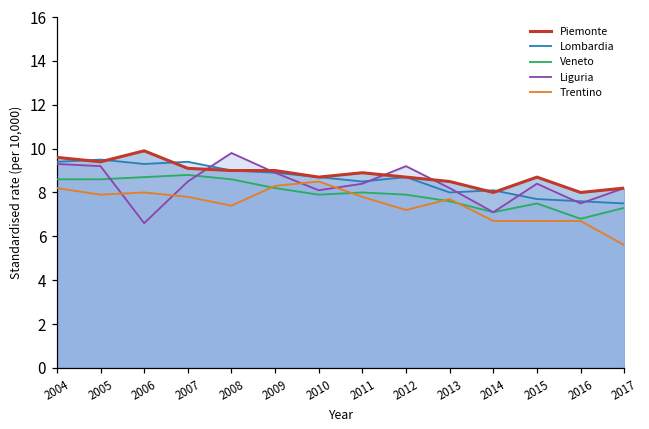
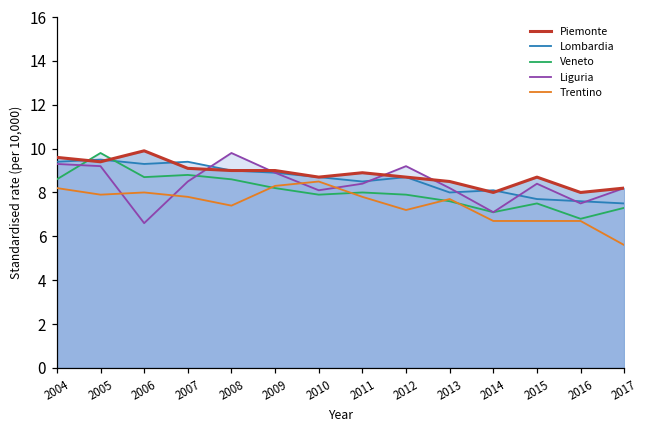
Veneto, 2005: 8.6 -> 9.8
